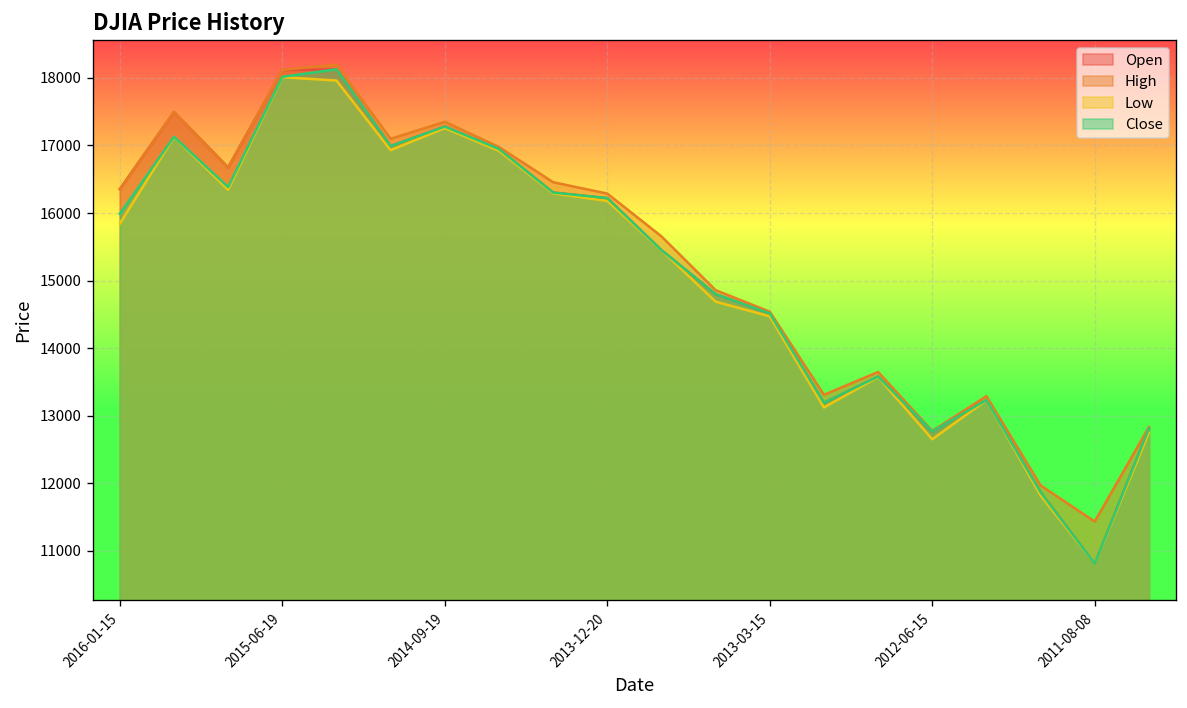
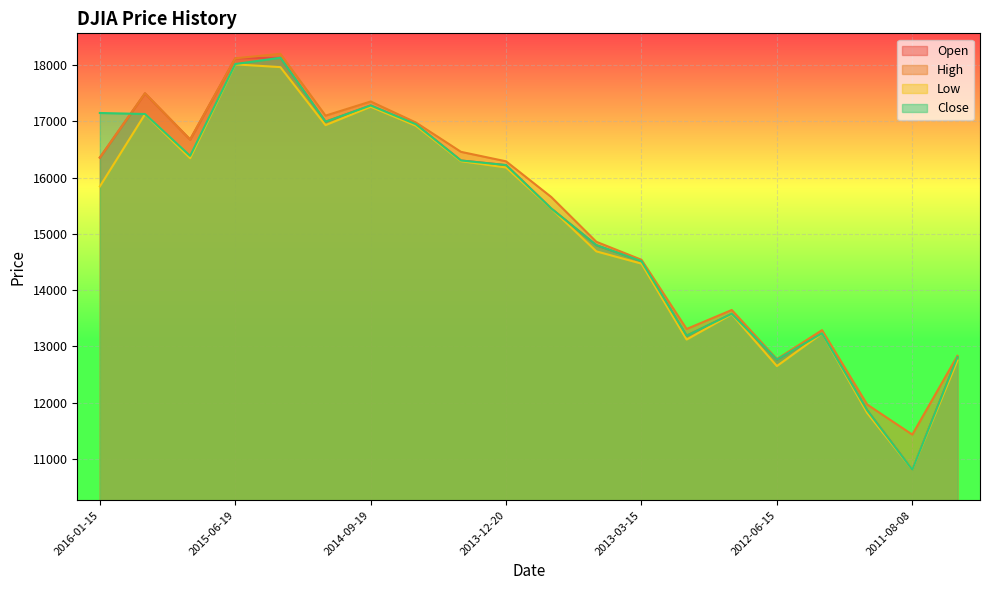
Close, 2016-01-15: 16000 -> 17100
